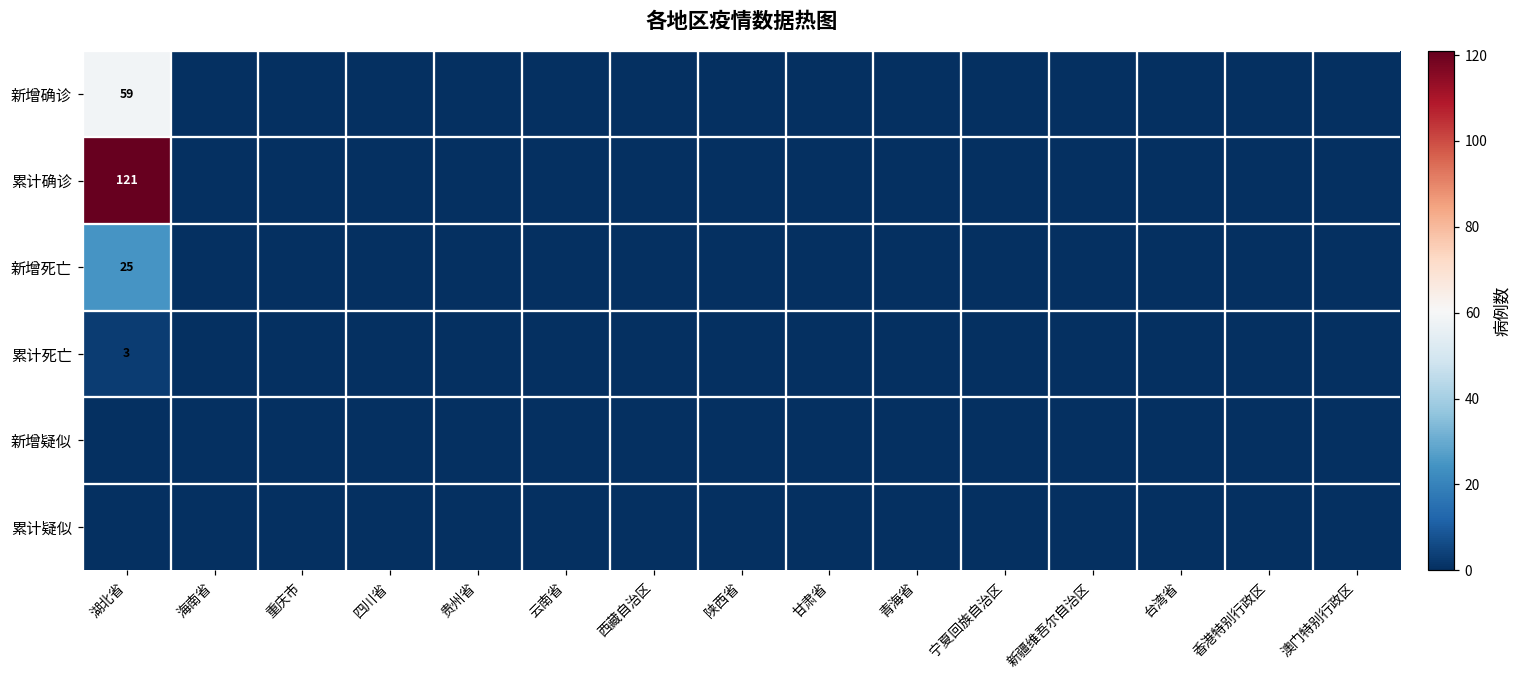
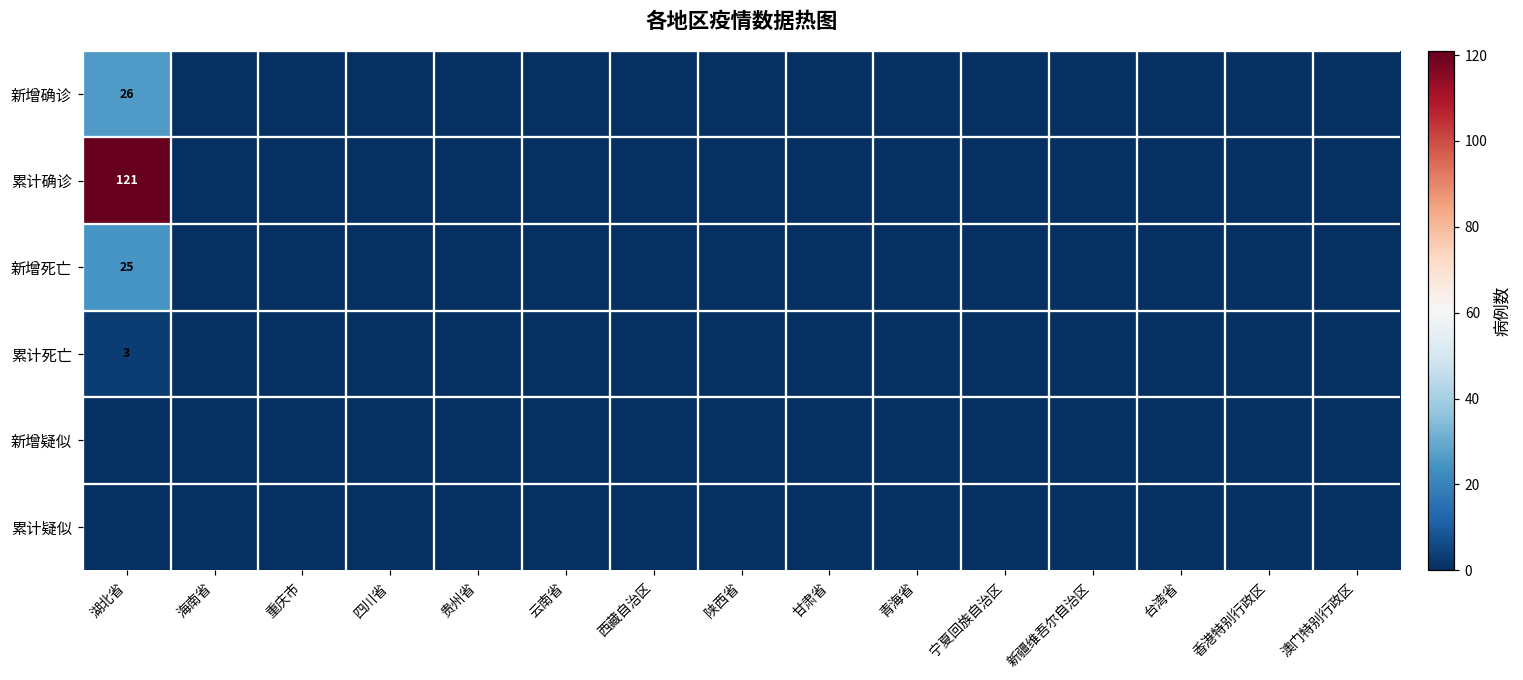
新增确诊, 湖北省: 59 -> 26
